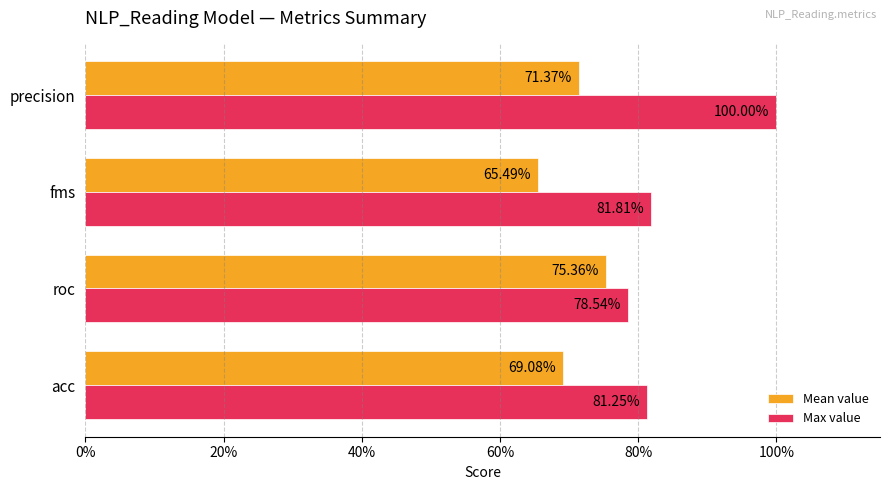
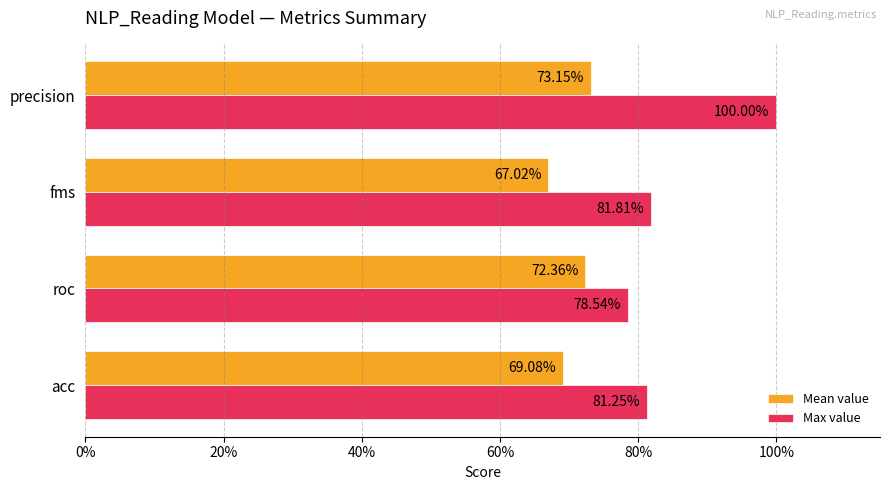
Mean value, precision: 71.37% -> 73.15%
Mean value, fms: 65.49% -> 67.02%
Mean value, roc: 75.36% -> 72.36%
